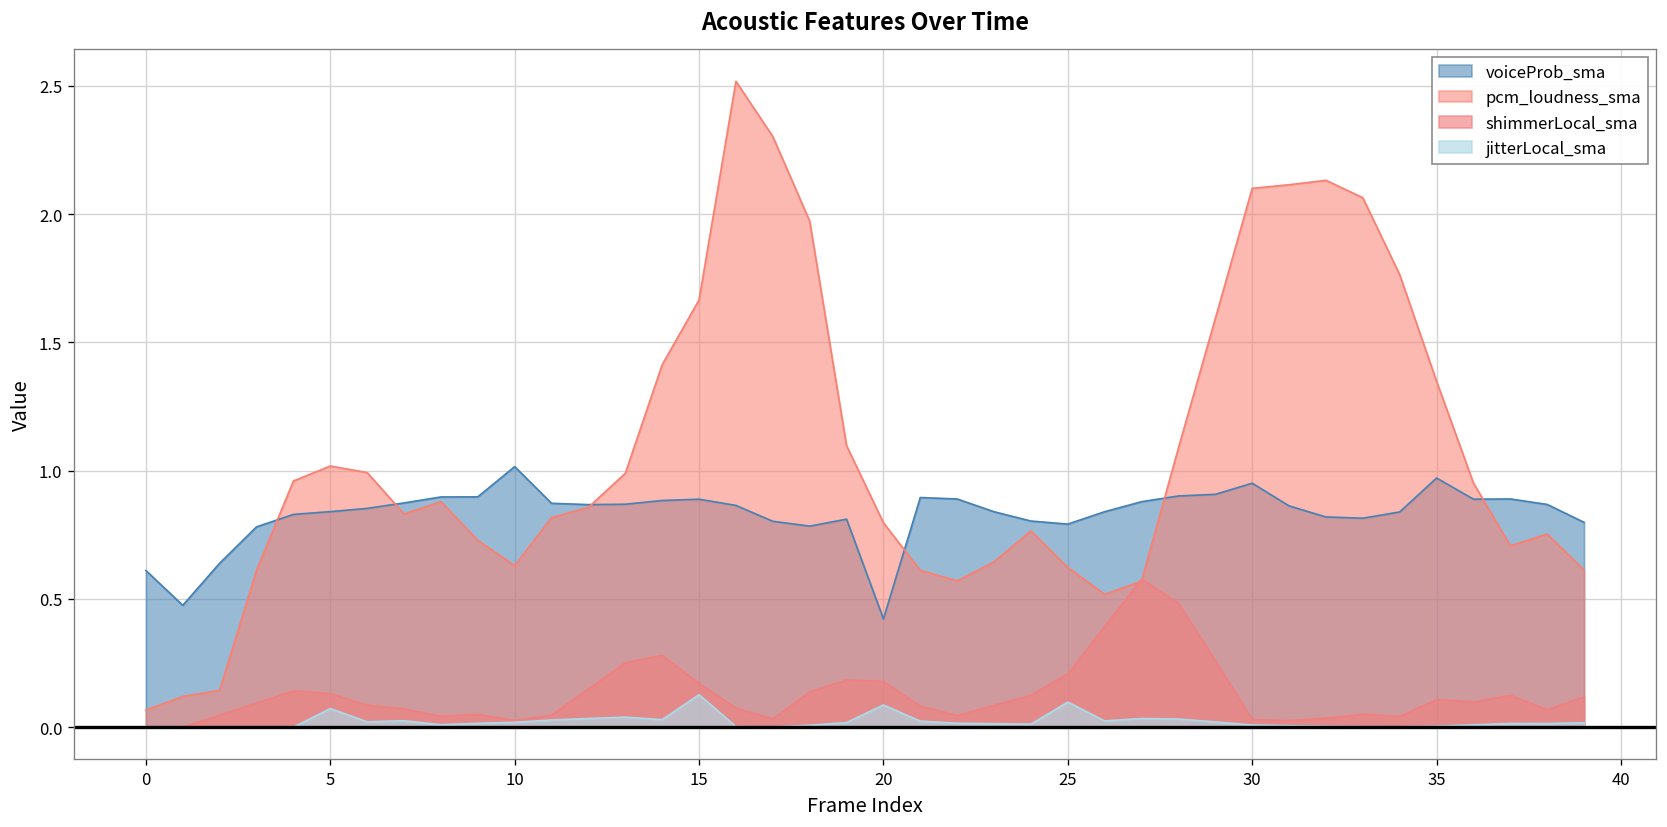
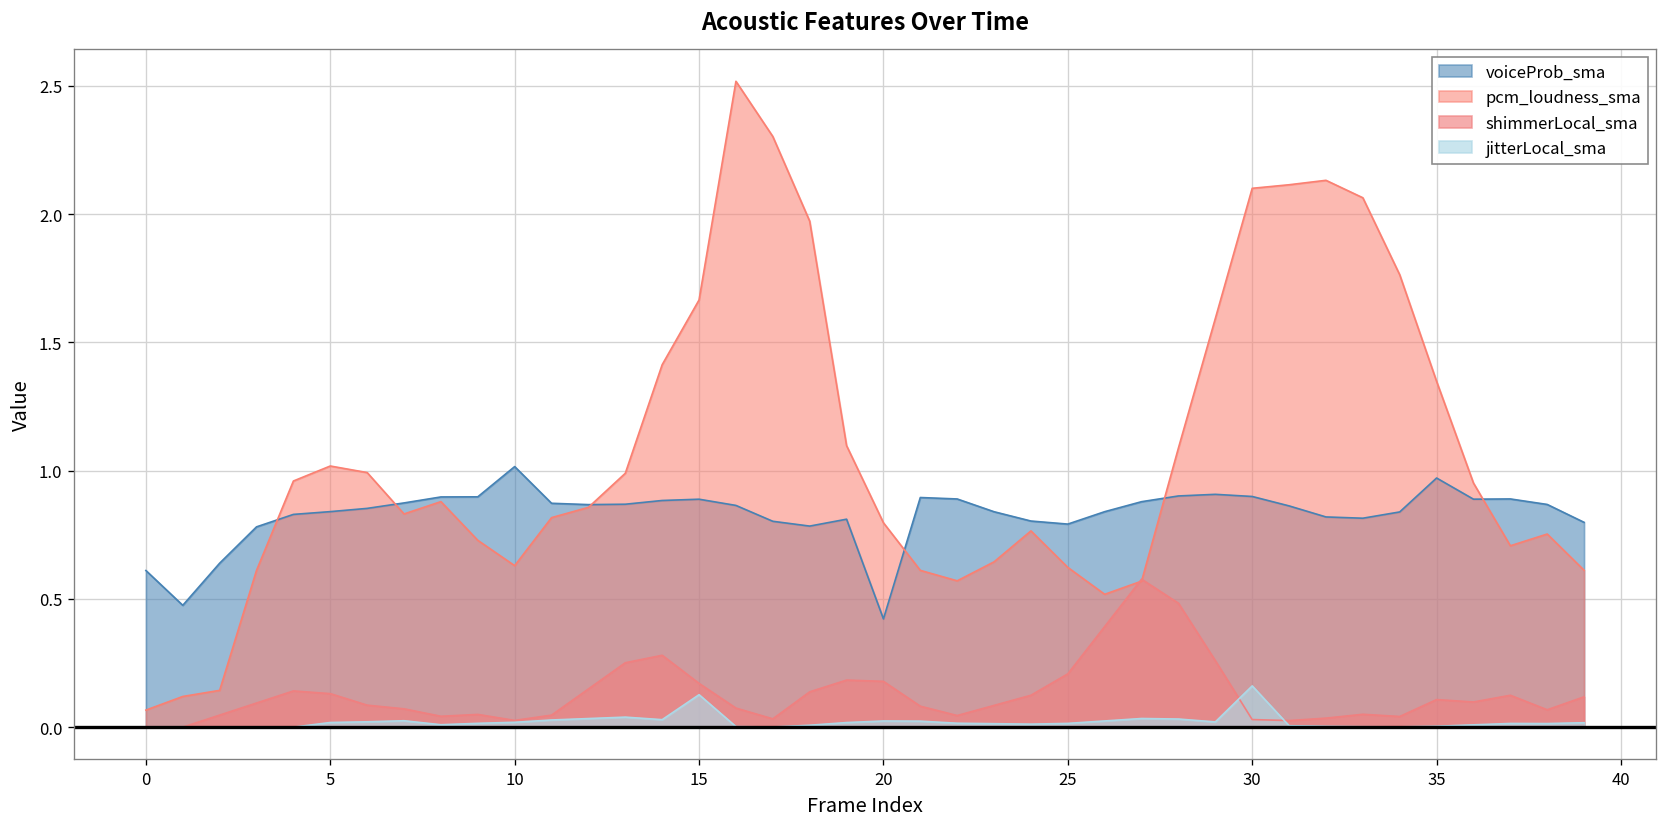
jitterLocal_sma, 5: 0.07 -> 0.02
jitterLocal_sma, 20: 0.09 -> 0.02
jitterLocal_sma, 25: 0.10 -> 0.01
voiceProb_sma, 30: 0.95 -> 0.90
jitterLocal_sma, 30: 0.01 -> 0.16
